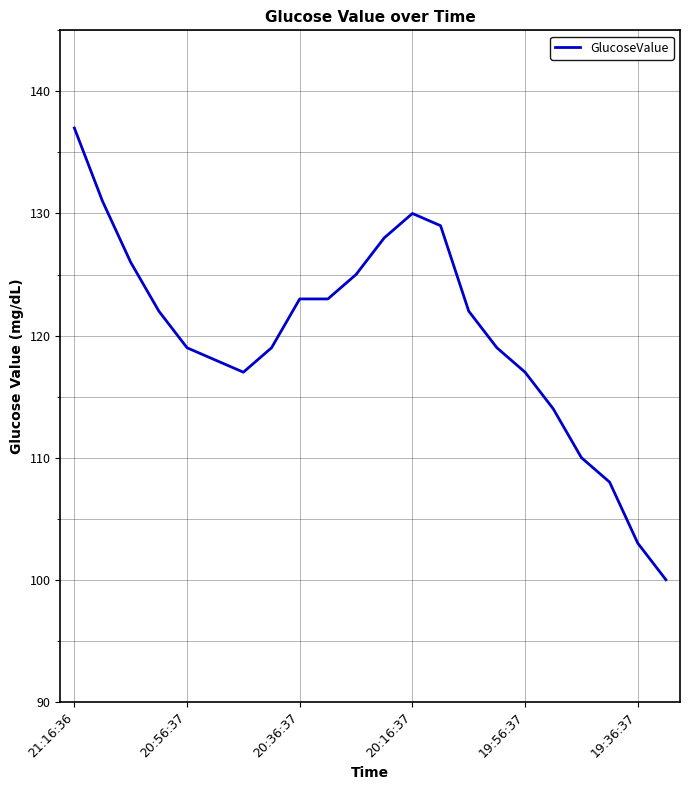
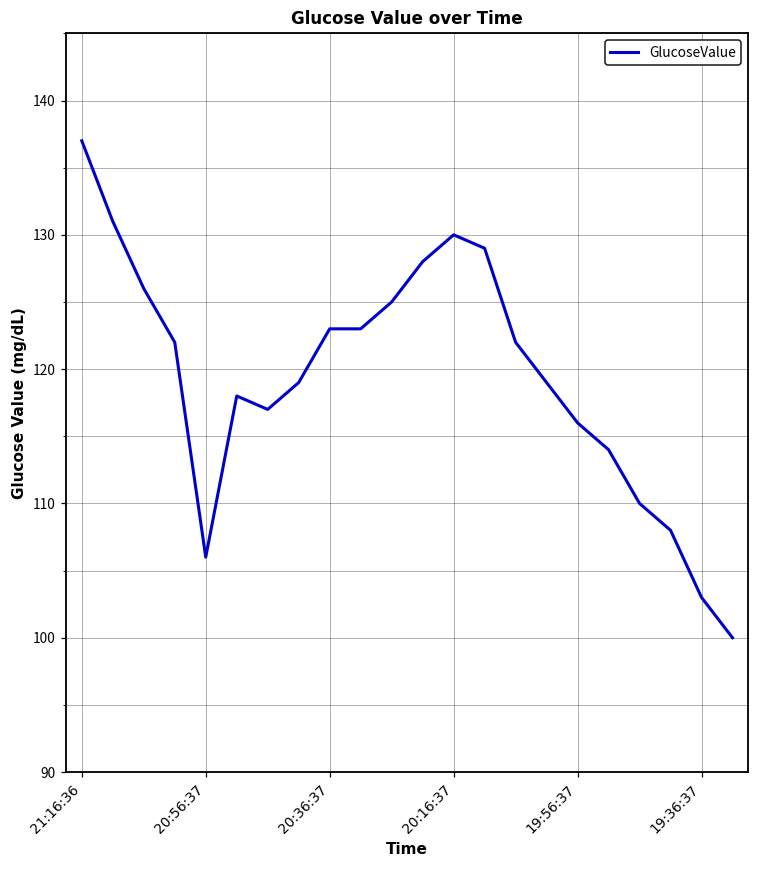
20:56:37: 119 -> 106
19:56:37: 117 -> 116
